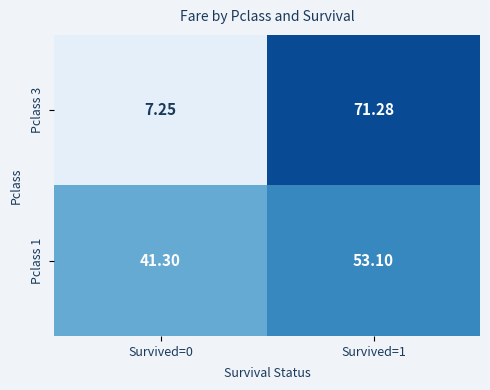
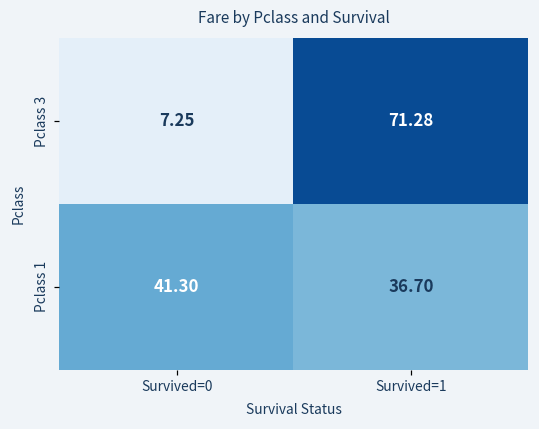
Pclass 1, Survived=1: 53.10 -> 36.70
